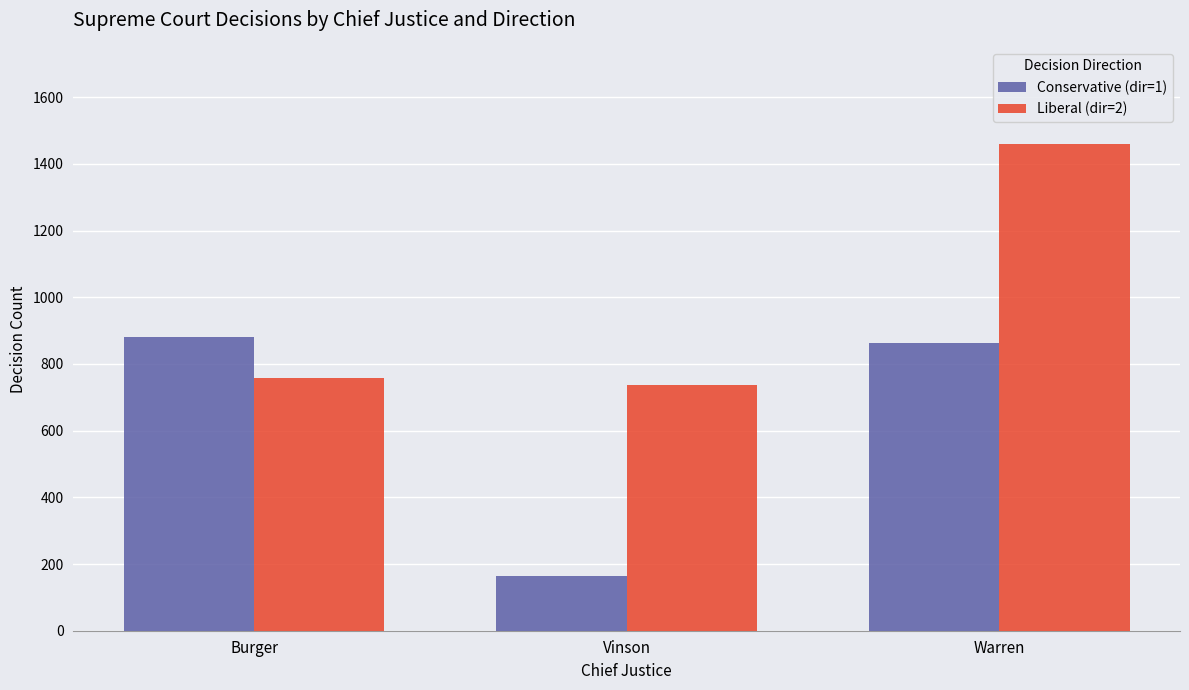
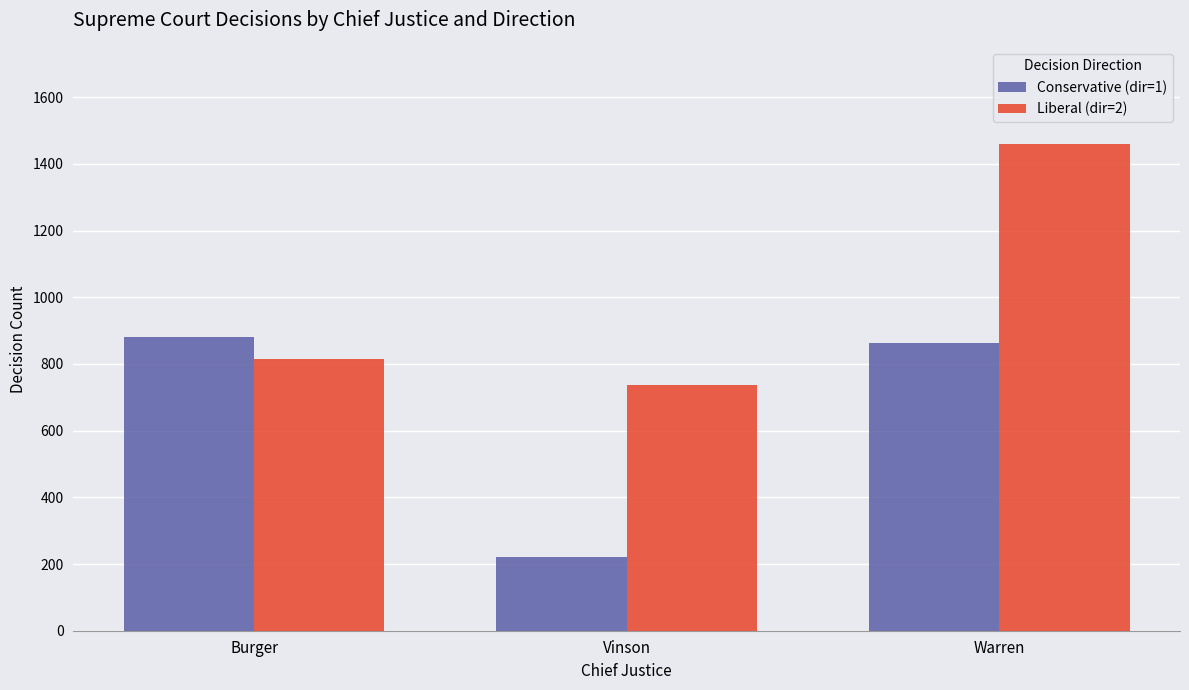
Liberal (dir=2), Burger: 760 -> 820
Conservative (dir=1), Vinson: 160 -> 220
